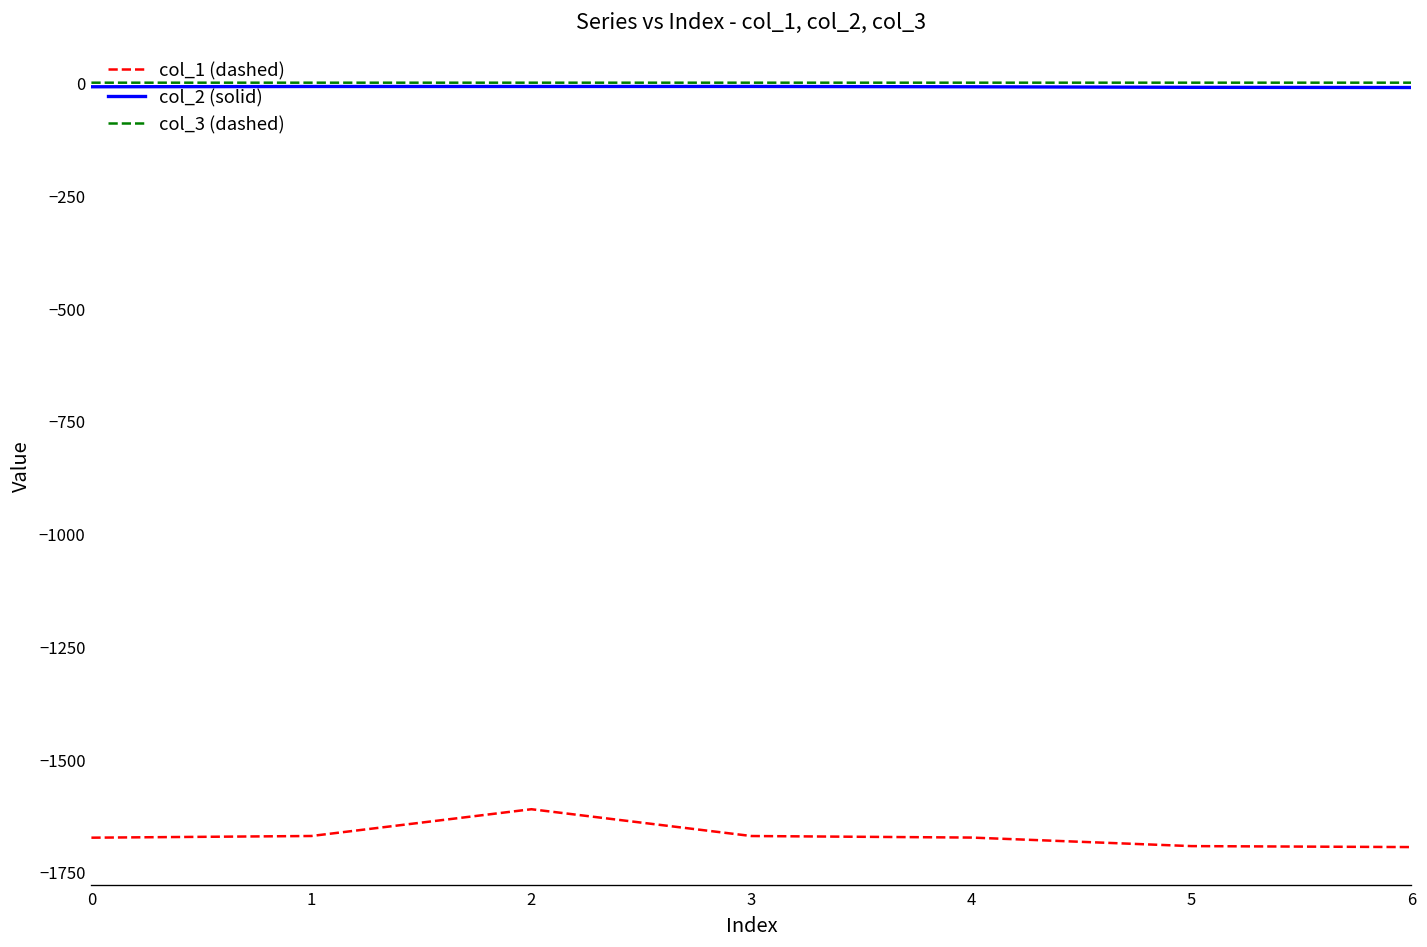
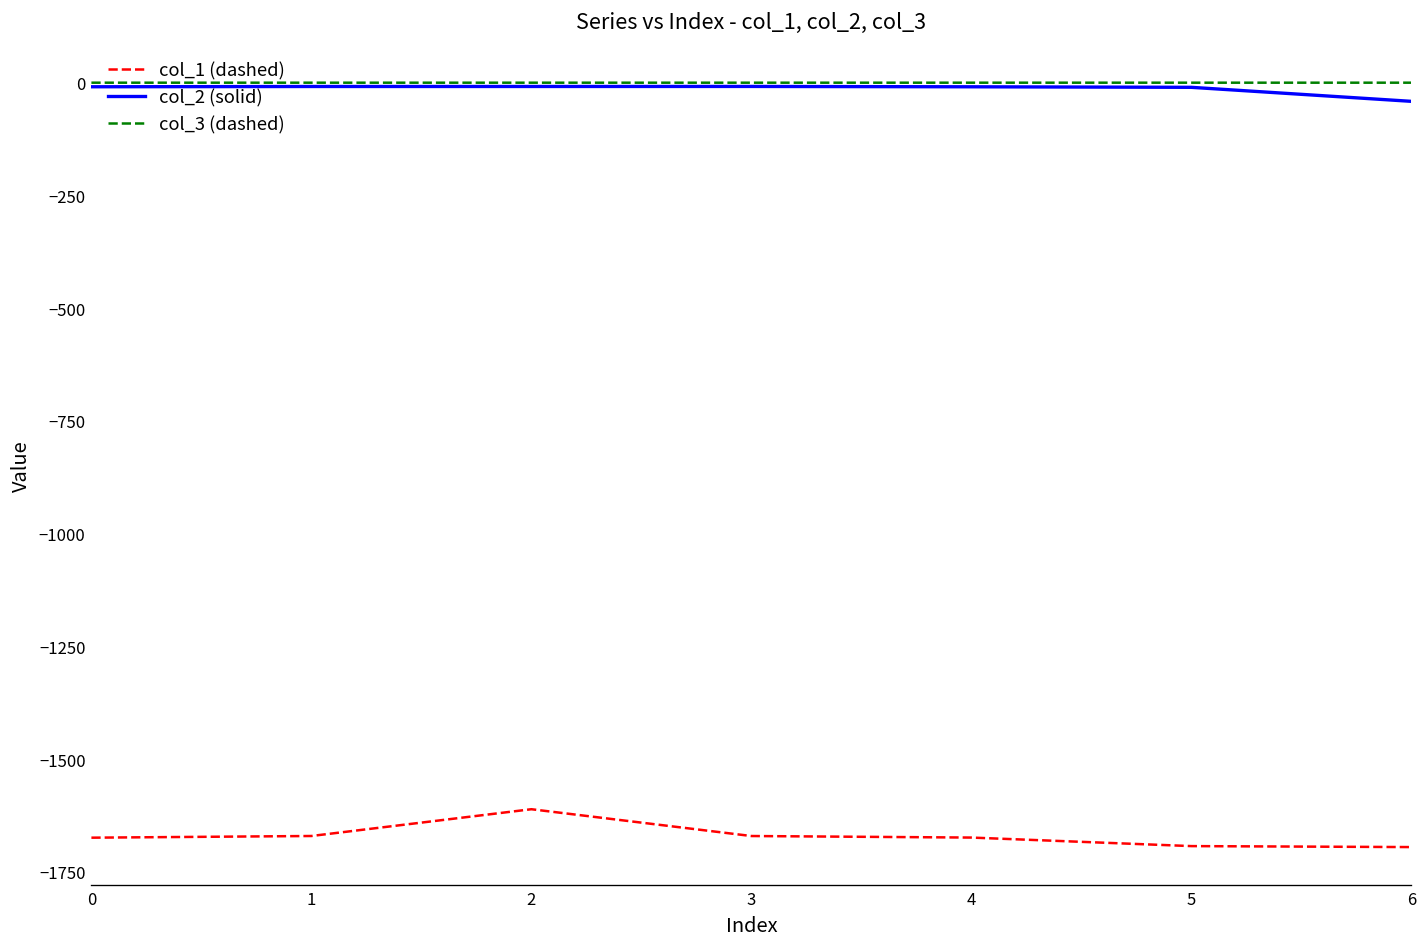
col_2 (solid), 6: -10 -> -40
